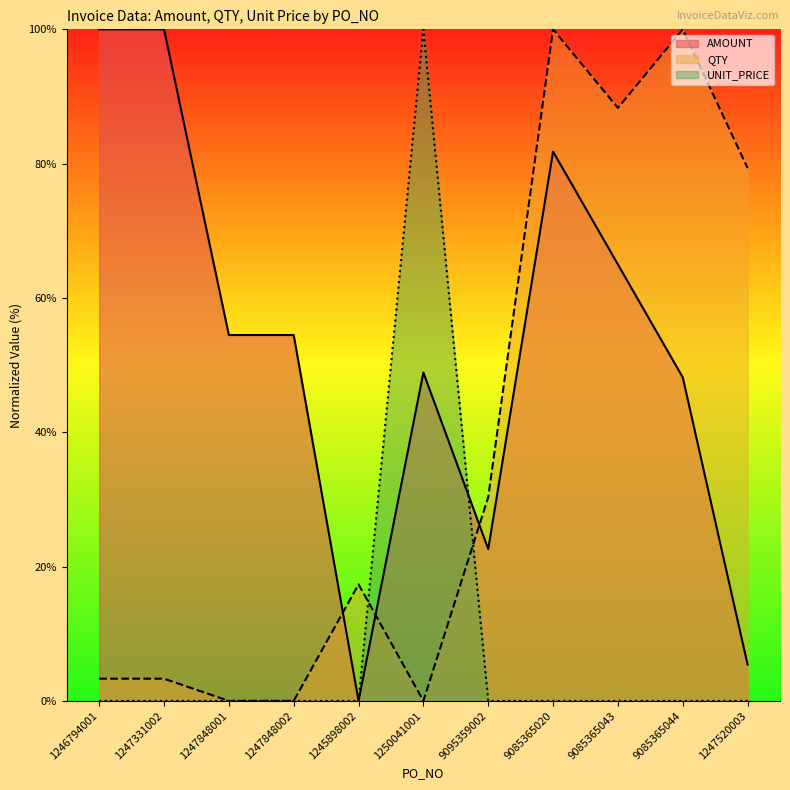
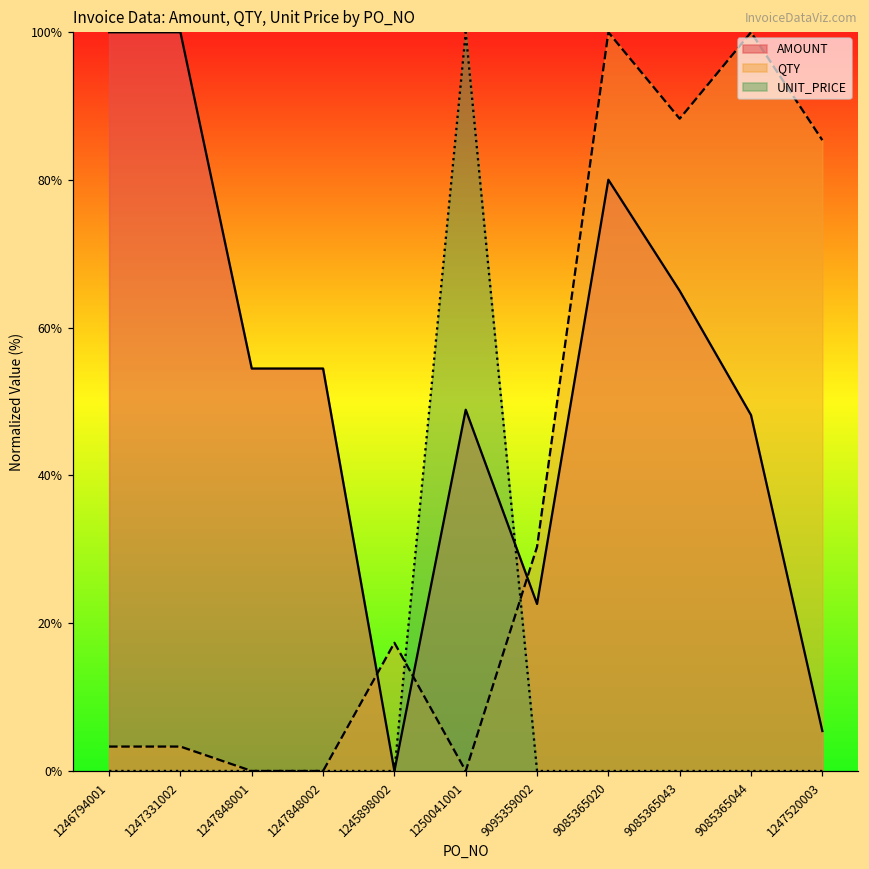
AMOUNT, 9085365020: 82% -> 80%
QTY, 1247520003: 79% -> 85%
